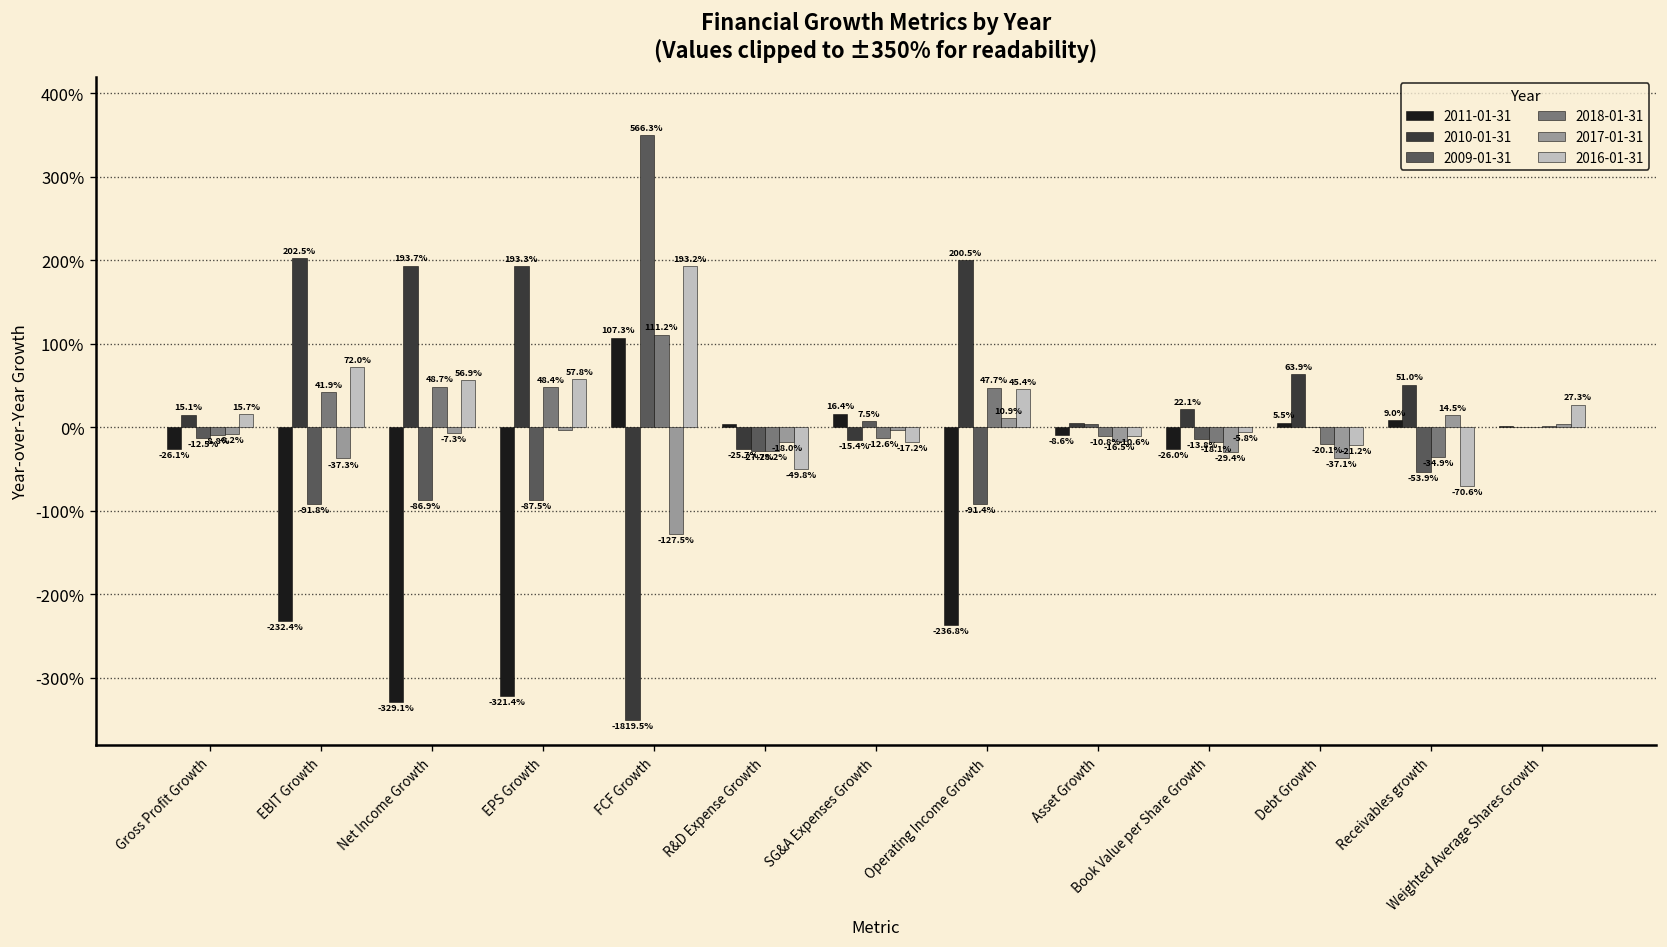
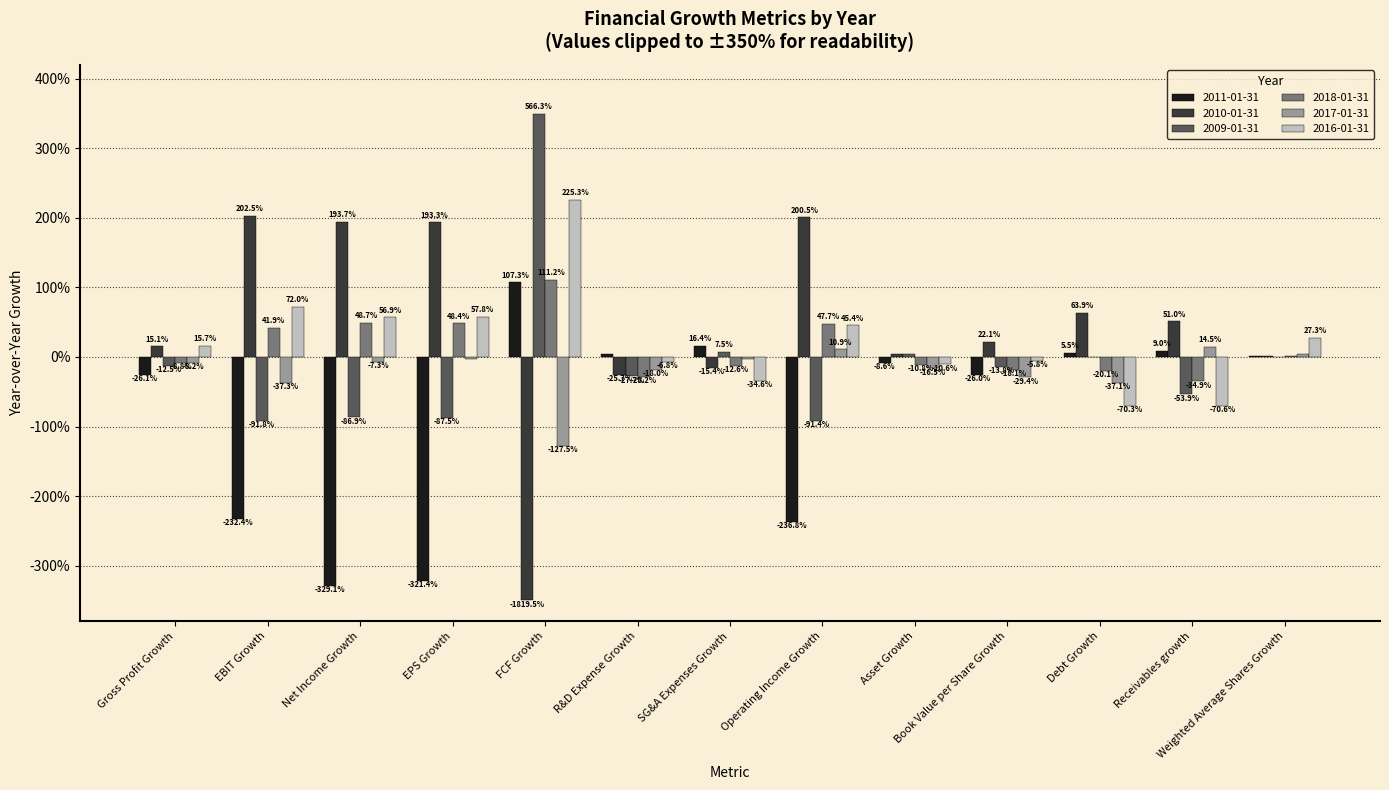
2016-01-31, FCF Growth: 193.2% -> 225.3%
2016-01-31, R&D Expense Growth: -49.8% -> -6.8%
2016-01-31, SG&A Expenses Growth: -17.2% -> -34.6%
2016-01-31, Debt Growth: -21.2% -> -70.3%
